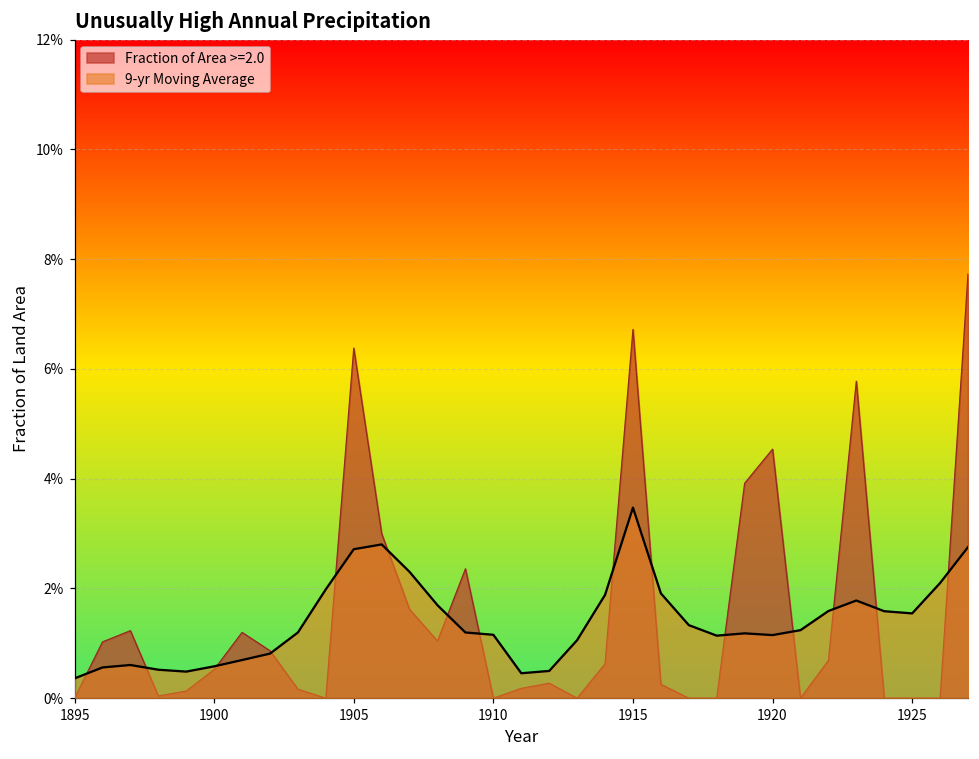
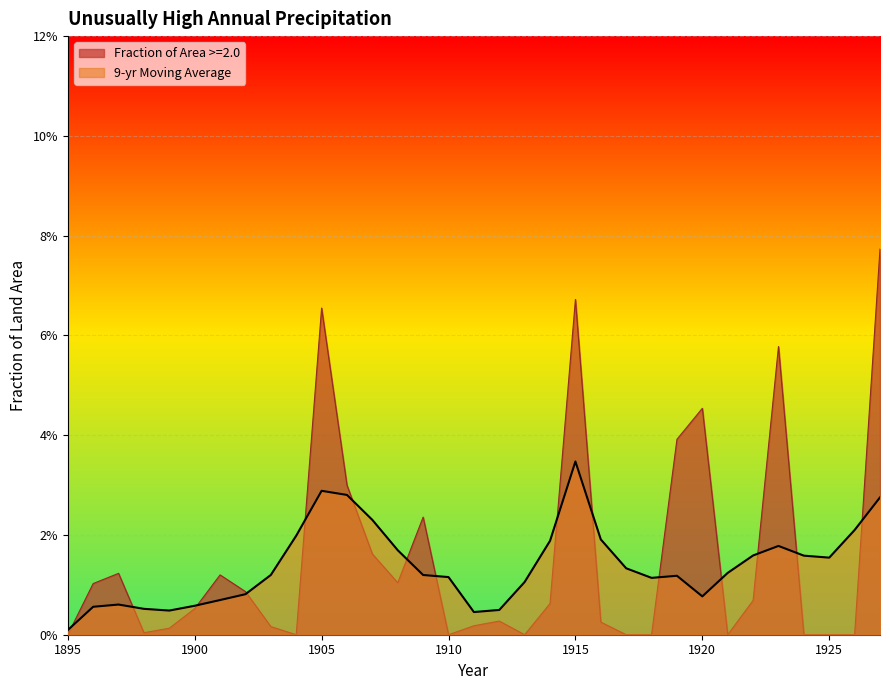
9-yr Moving Average, 1895: 0.4% -> 0.1%
Fraction of Area >=2.0, 1905: 6.4% -> 6.5%
9-yr Moving Average, 1905: 2.7% -> 2.9%
9-yr Moving Average, 1920: 1.1% -> 0.8%
